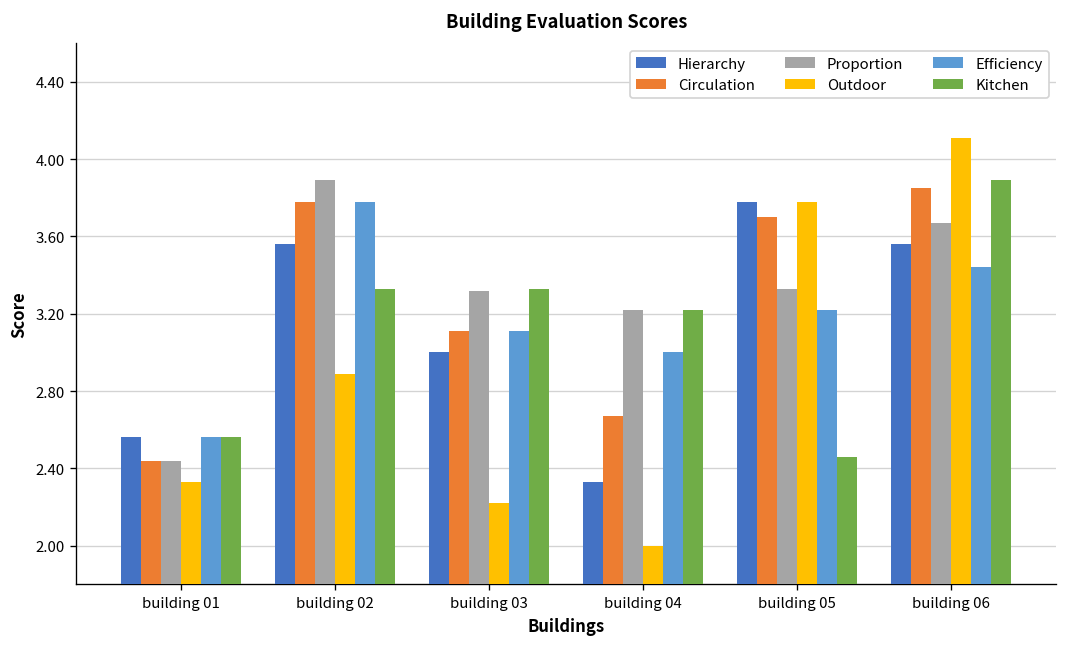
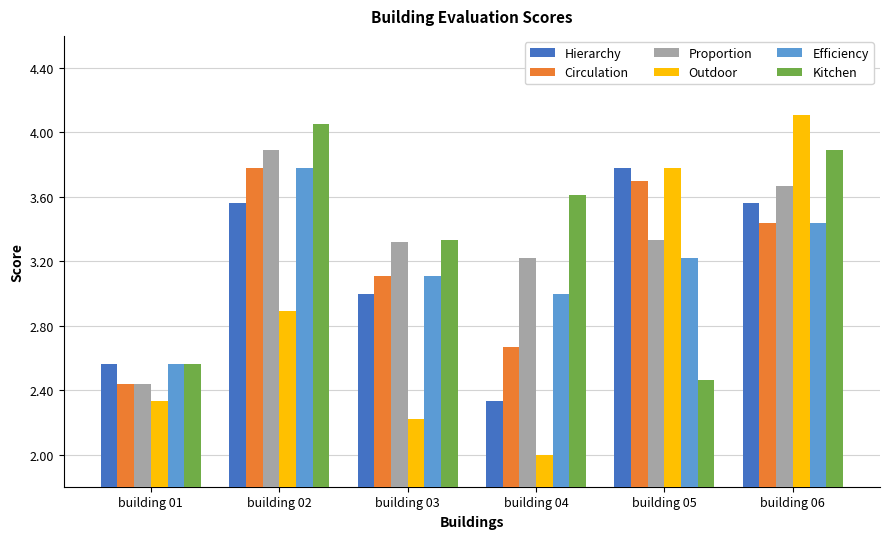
Kitchen, building 02: 3.33 -> 4.05
Kitchen, building 04: 3.22 -> 3.61
Circulation, building 06: 3.85 -> 3.44
